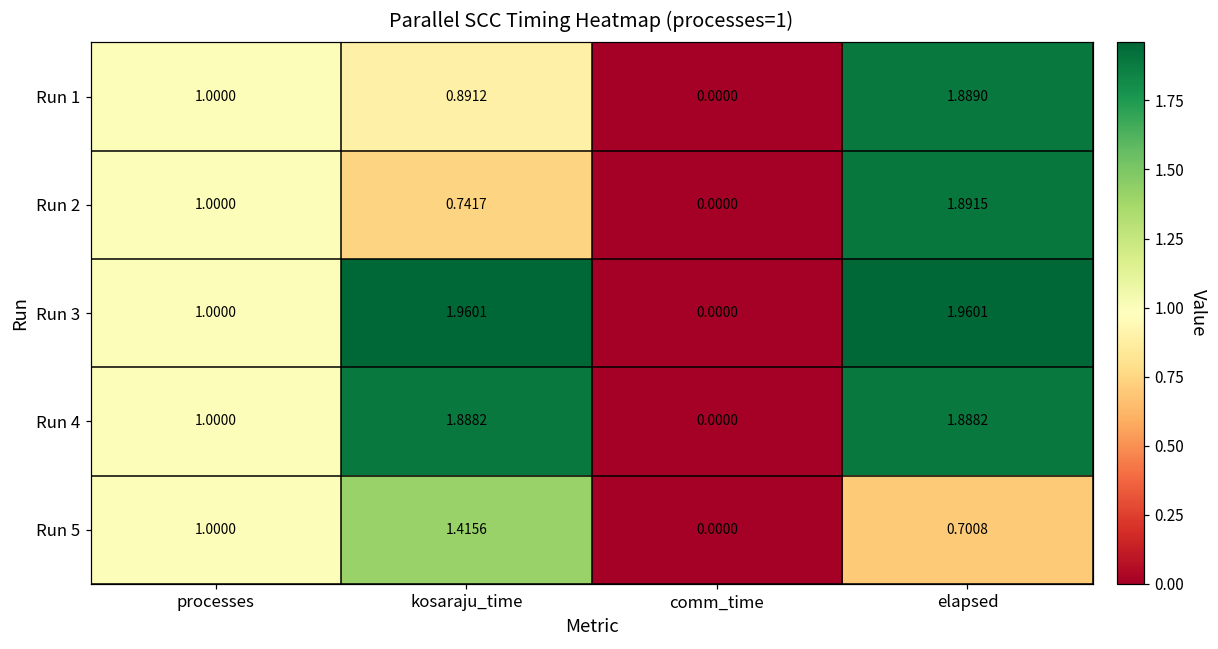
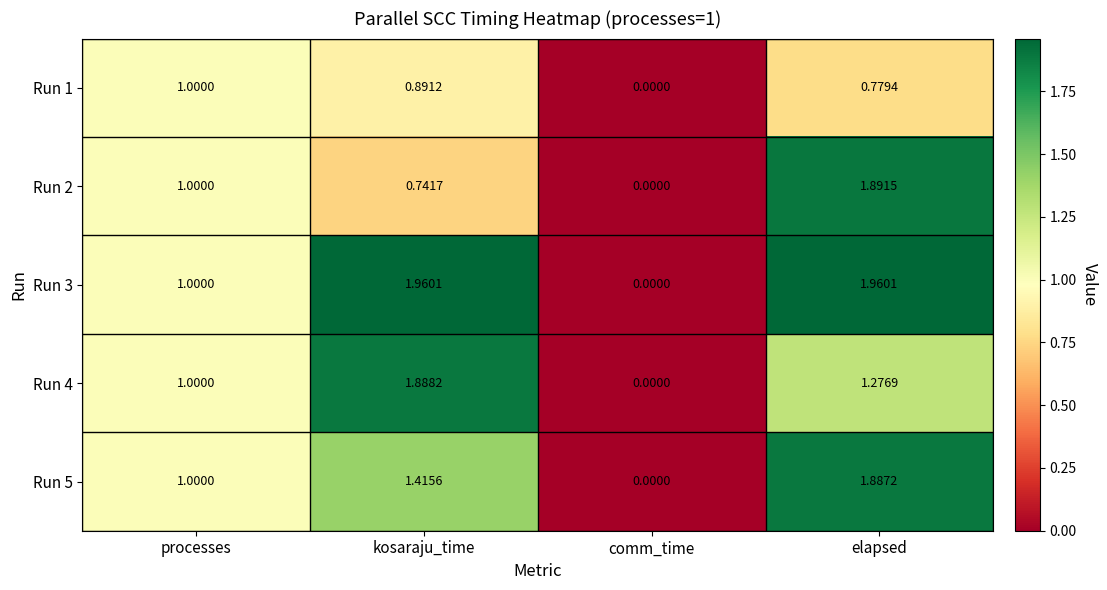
Run 1, elapsed: 1.8890 -> 0.7794
Run 4, elapsed: 1.8882 -> 1.2769
Run 5, elapsed: 0.7008 -> 1.8872
